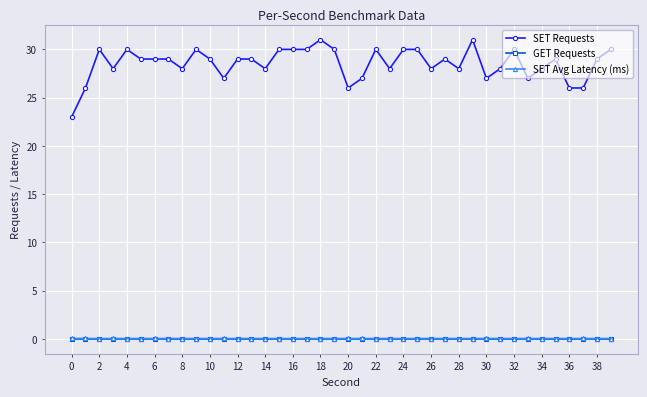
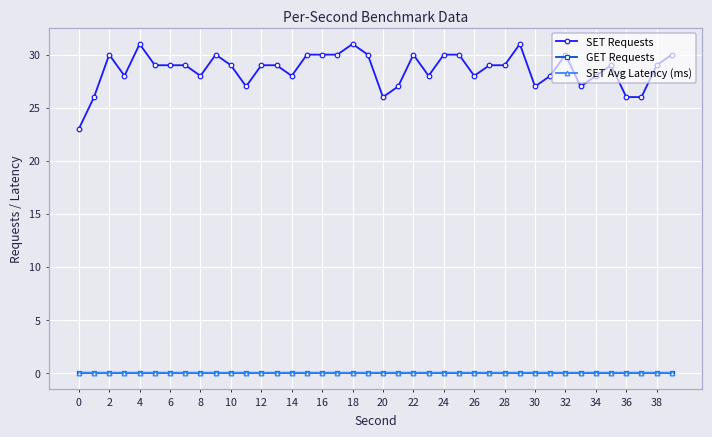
SET Requests, 4: 30 -> 31
SET Requests, 28: 28 -> 29
